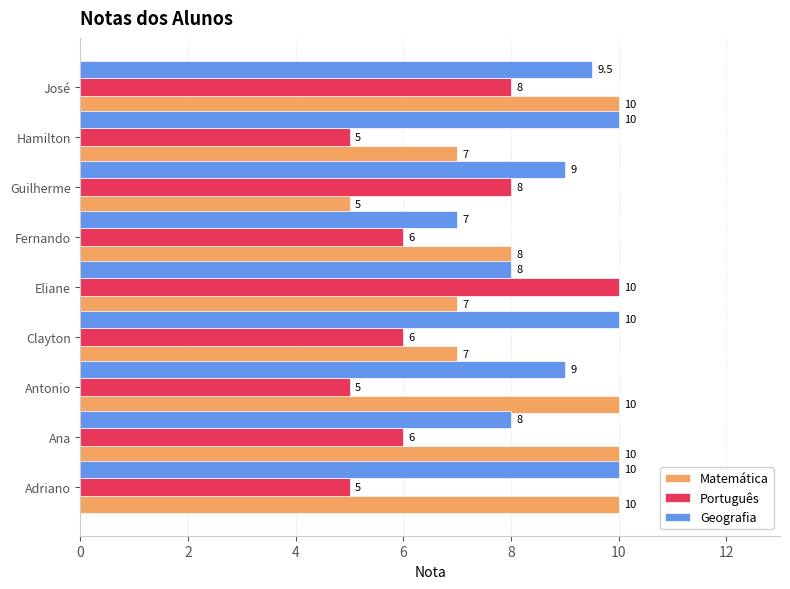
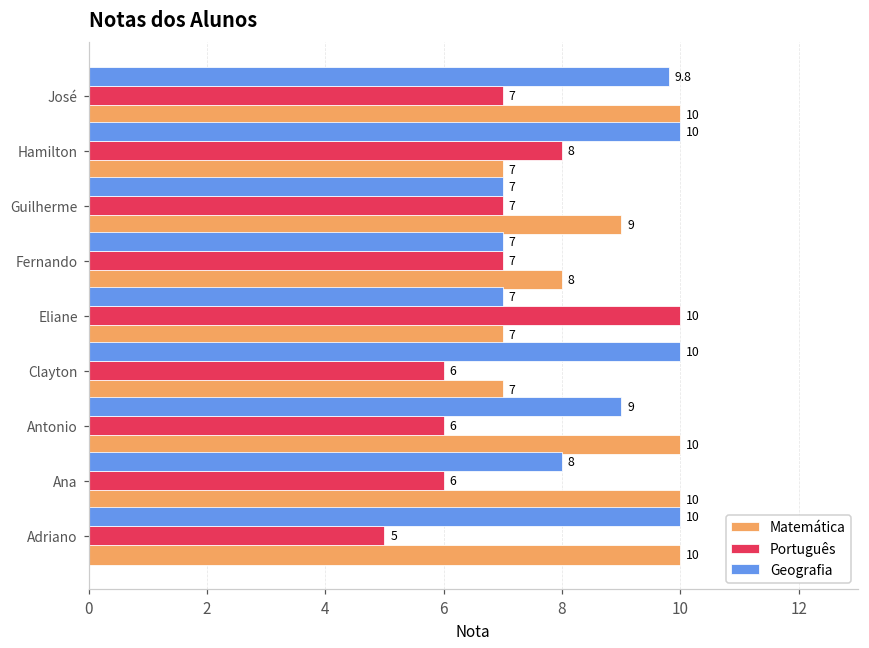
Geografia, José: 9.5 -> 9.8
Português, José: 8 -> 7
Português, Hamilton: 5 -> 8
Geografia, Guilherme: 9 -> 7
Português, Guilherme: 8 -> 7
Matemática, Guilherme: 5 -> 9
Português, Fernando: 6 -> 7
Geografia, Eliane: 8 -> 7
Português, Antonio: 5 -> 6
